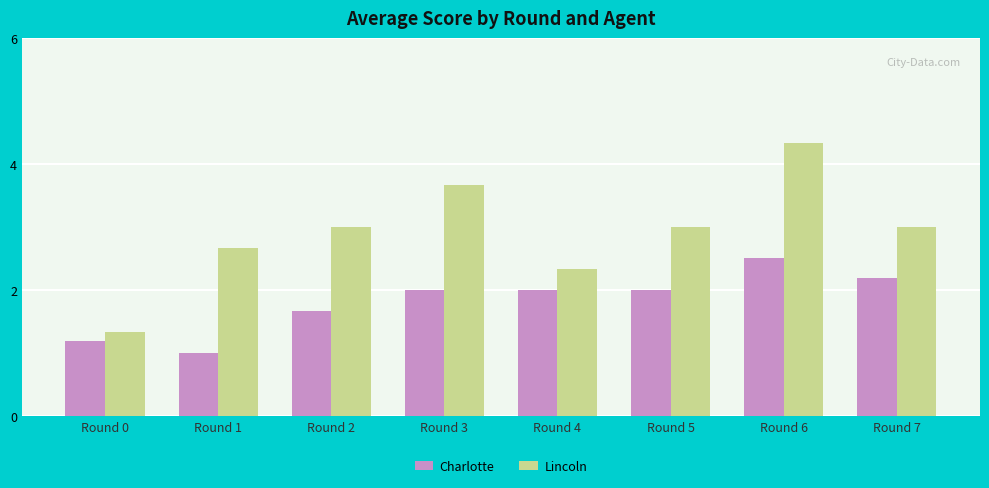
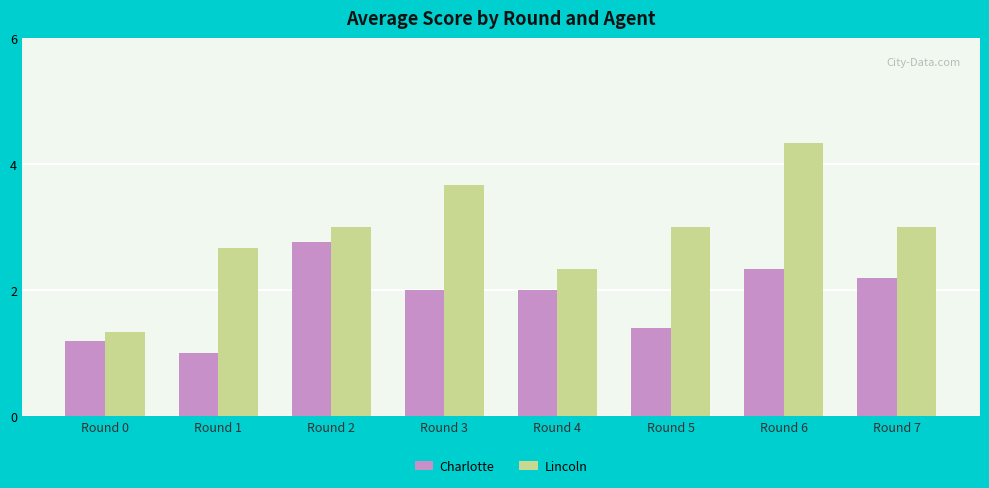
Charlotte, Round 2: 1.7 -> 2.8
Charlotte, Round 5: 2.0 -> 1.4
Charlotte, Round 6: 2.5 -> 2.3
